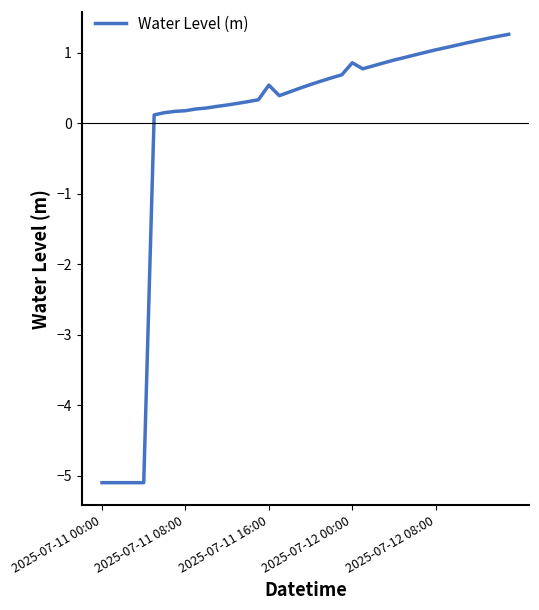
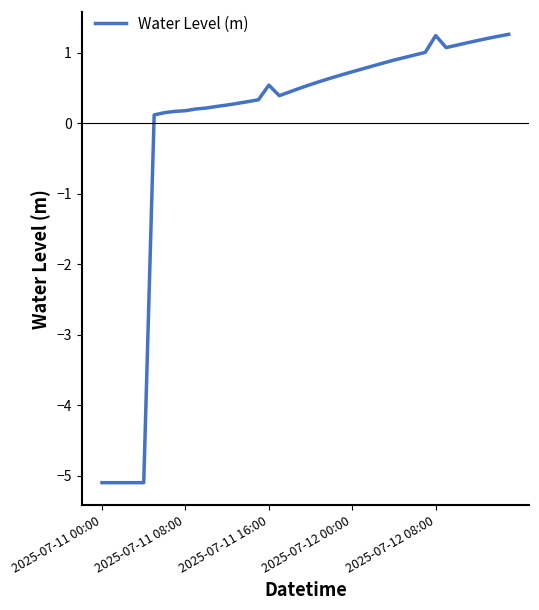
2025-07-12 00:00: 0.9 -> 0.7
2025-07-12 08:00: 1.0 -> 1.2
